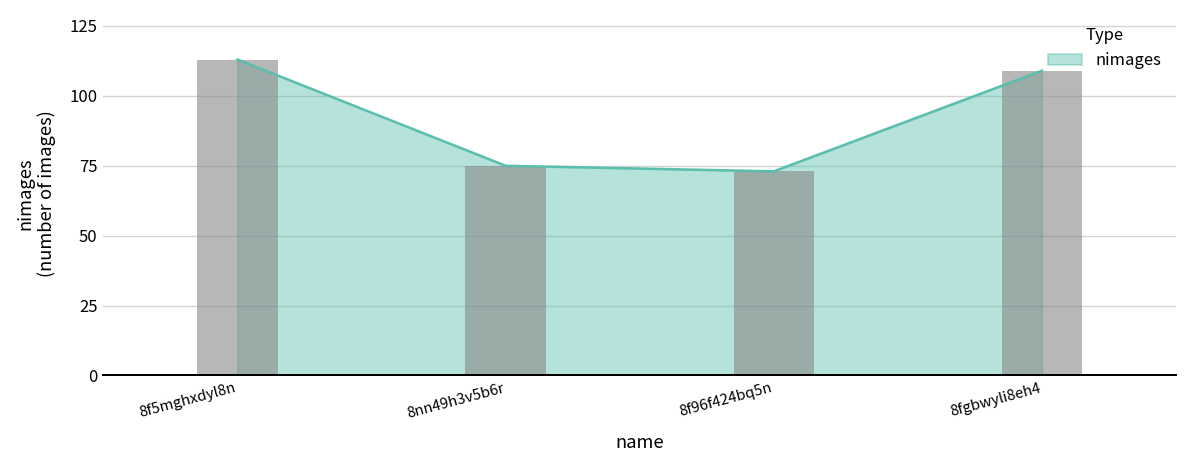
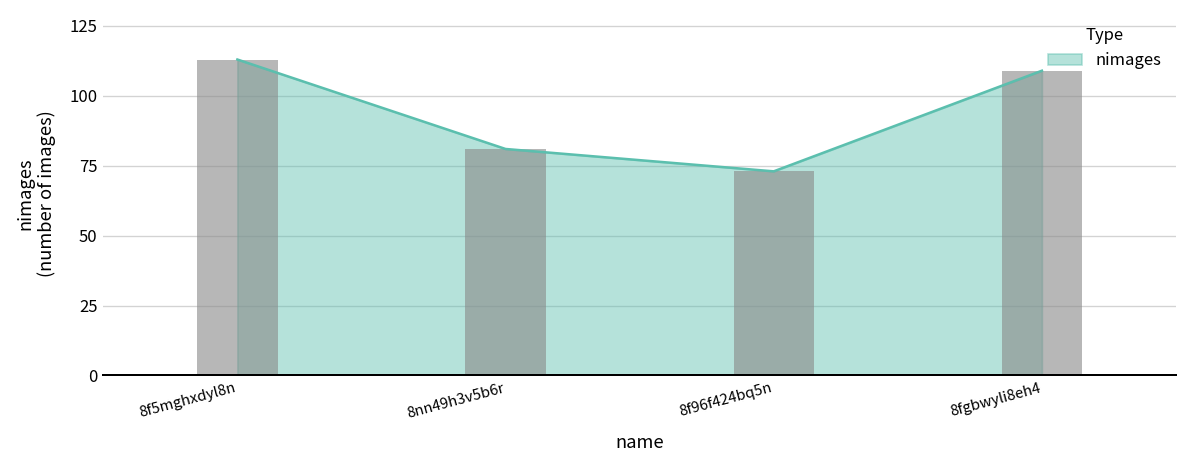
8nn49h3v5b6r: 75 -> 81
